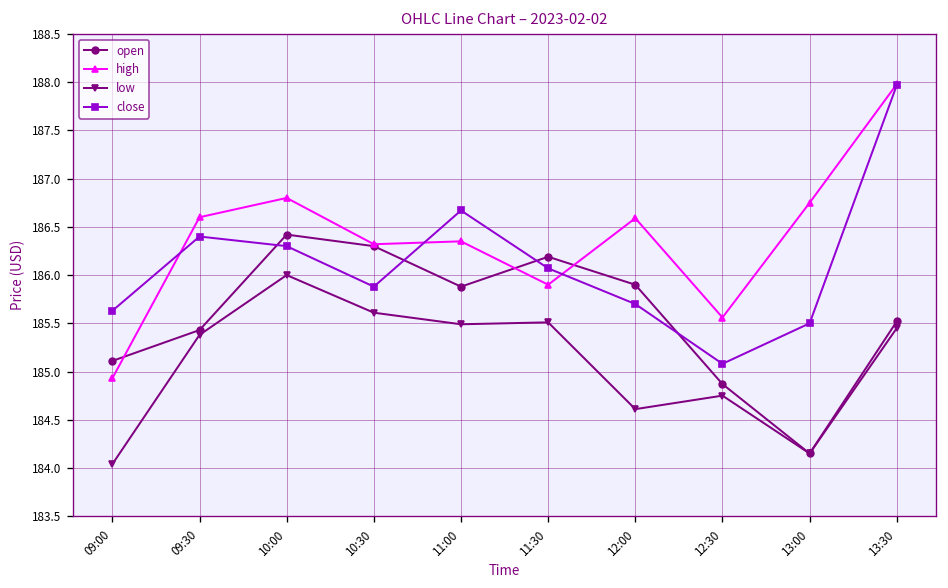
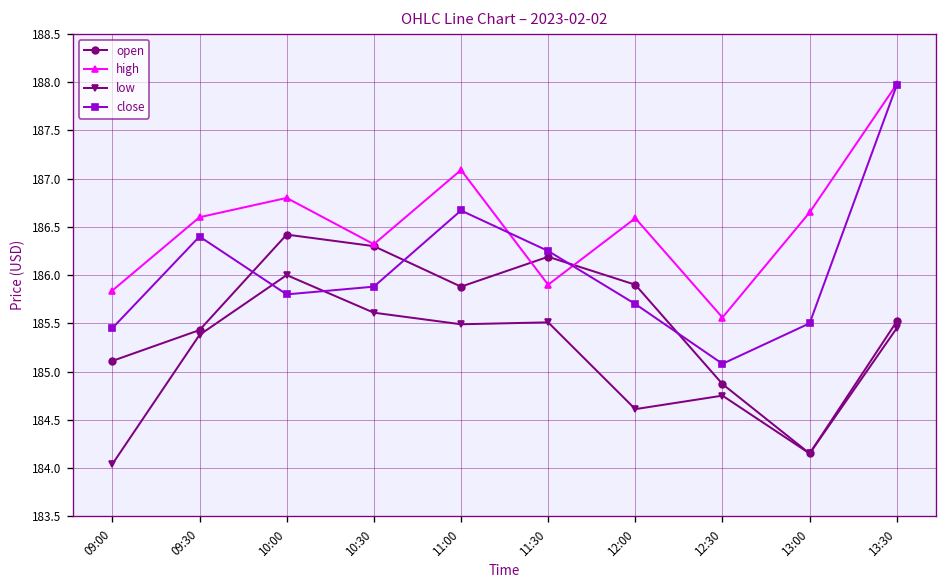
high, 09:00: 184.9 -> 185.8
close, 09:00: 185.6 -> 185.5
close, 10:00: 186.3 -> 185.8
high, 11:00: 186.4 -> 187.1
close, 11:30: 186.1 -> 186.3
high, 13:00: 186.8 -> 186.7
